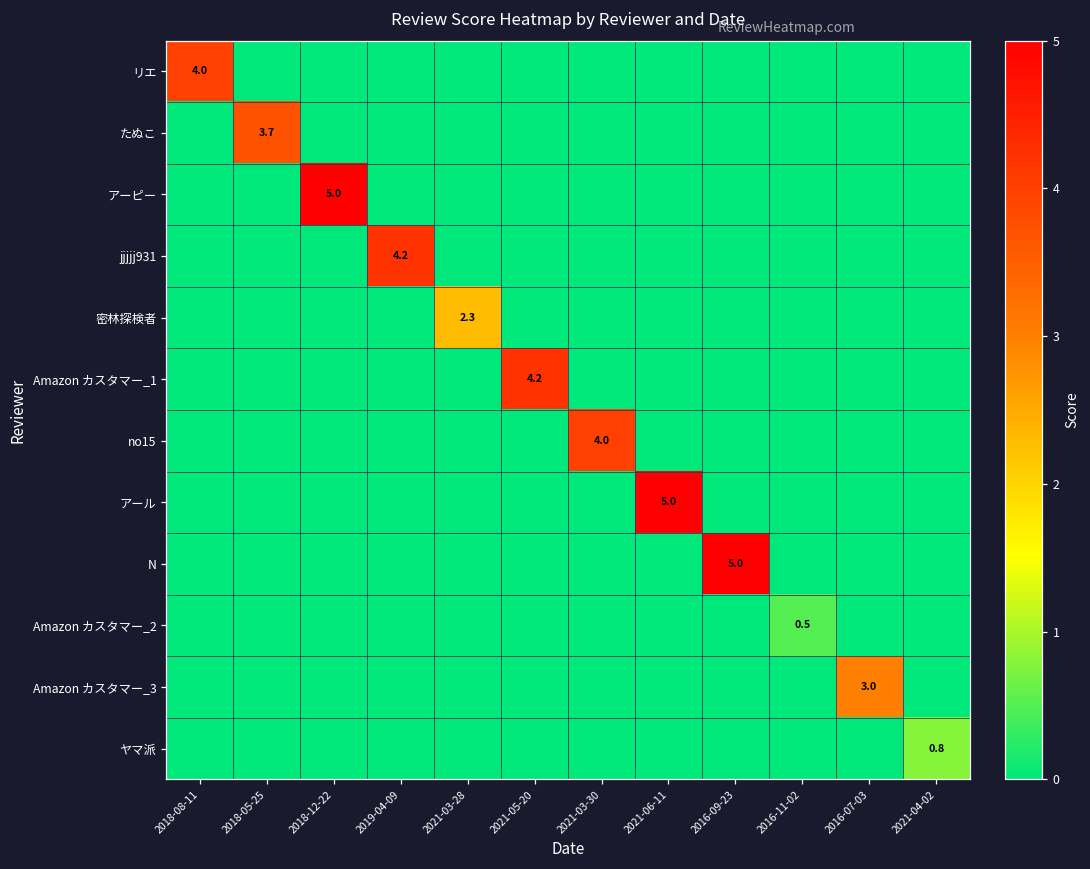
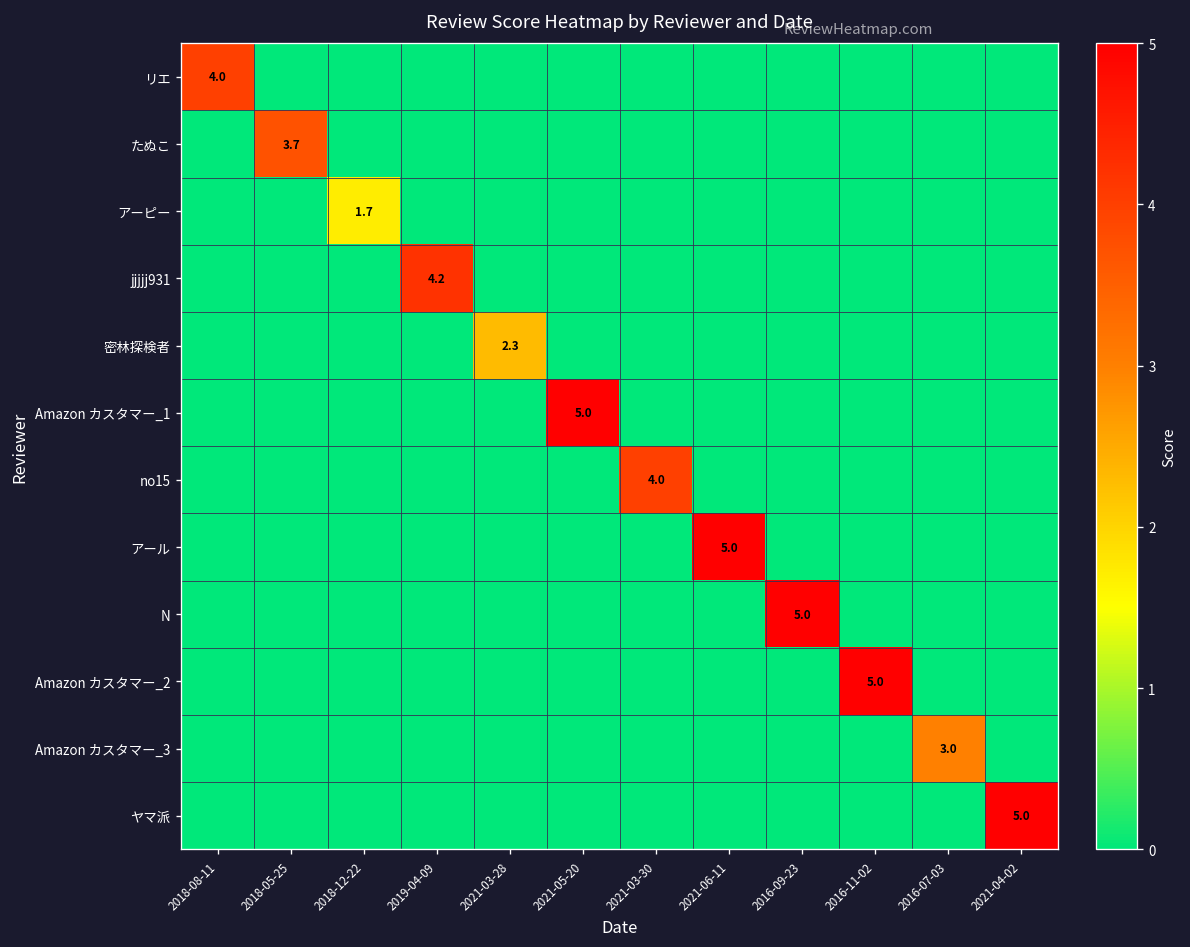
アーピー, 2018-12-22: 5.0 -> 1.7
Amazon カスタマー_1, 2021-05-20: 4.2 -> 5.0
Amazon カスタマー_2, 2016-11-02: 0.5 -> 5.0
ヤマ派, 2021-04-02: 0.8 -> 5.0
